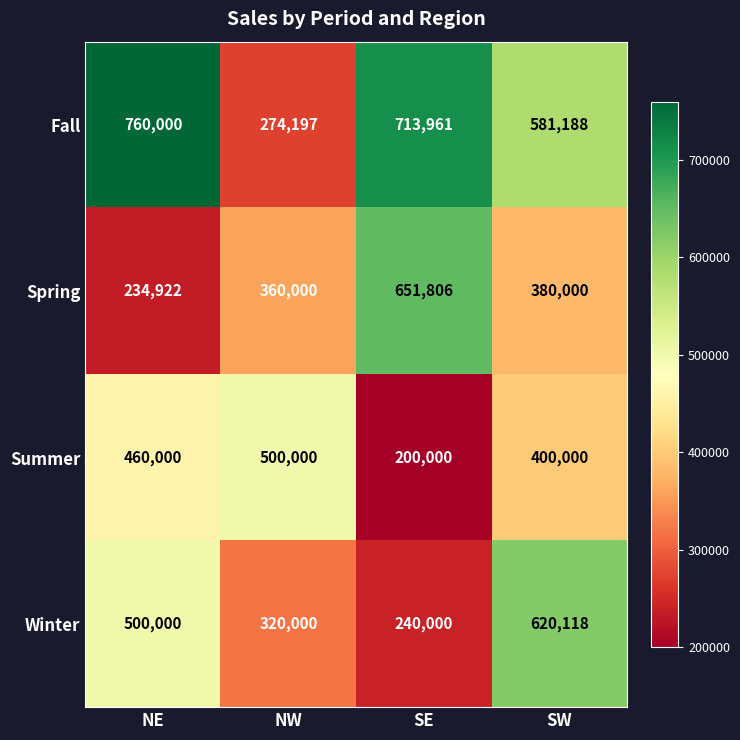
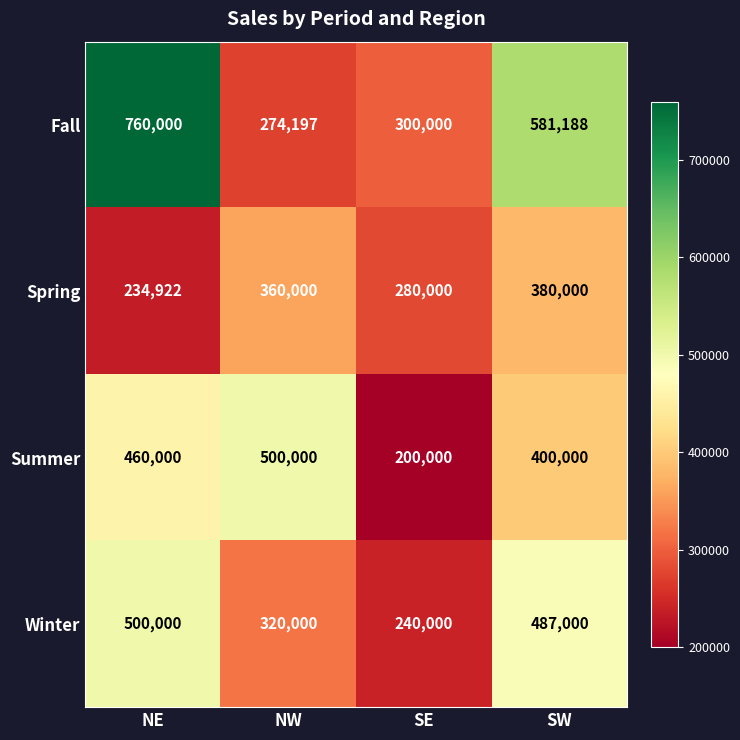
Fall, SE: 713,961 -> 300,000
Spring, SE: 651,806 -> 280,000
Winter, SW: 620,118 -> 487,000
